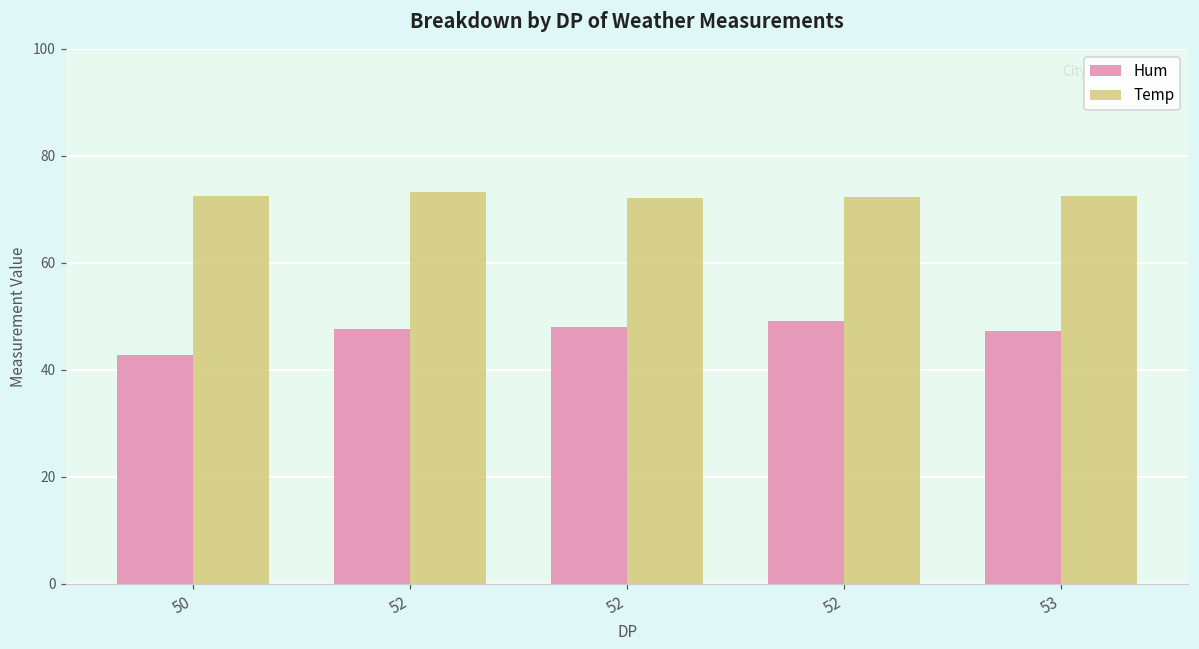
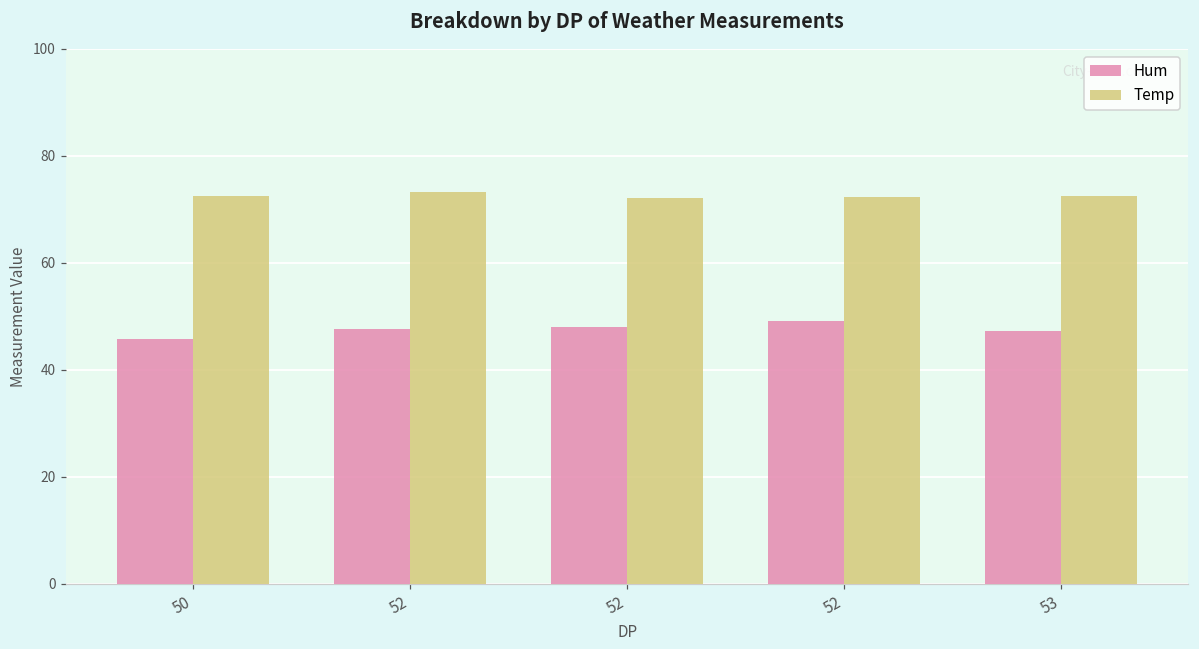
Hum, 50: 43 -> 46
